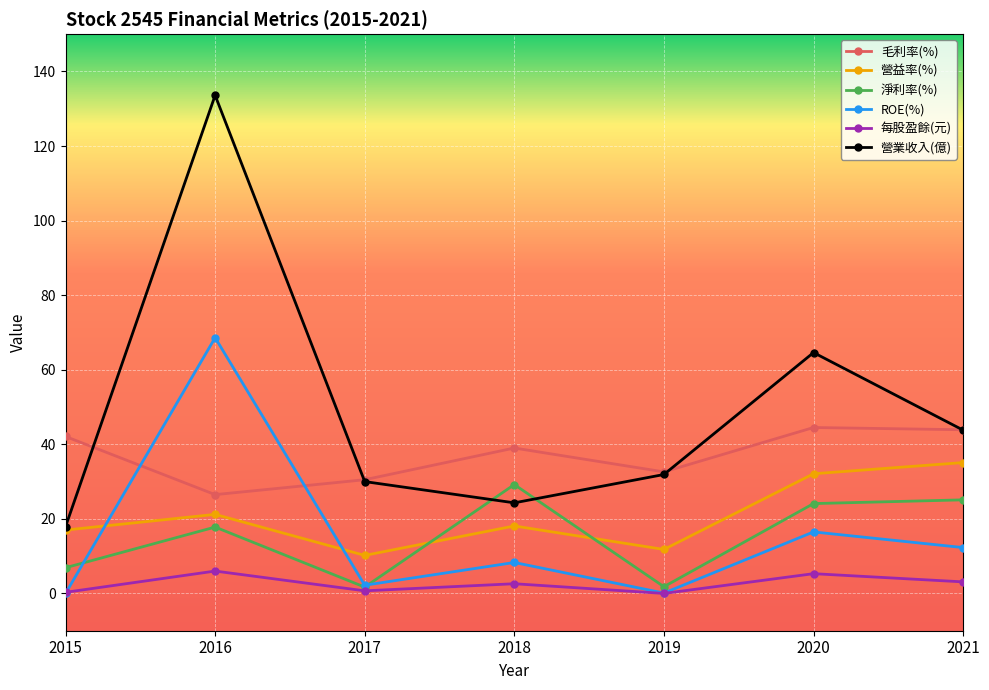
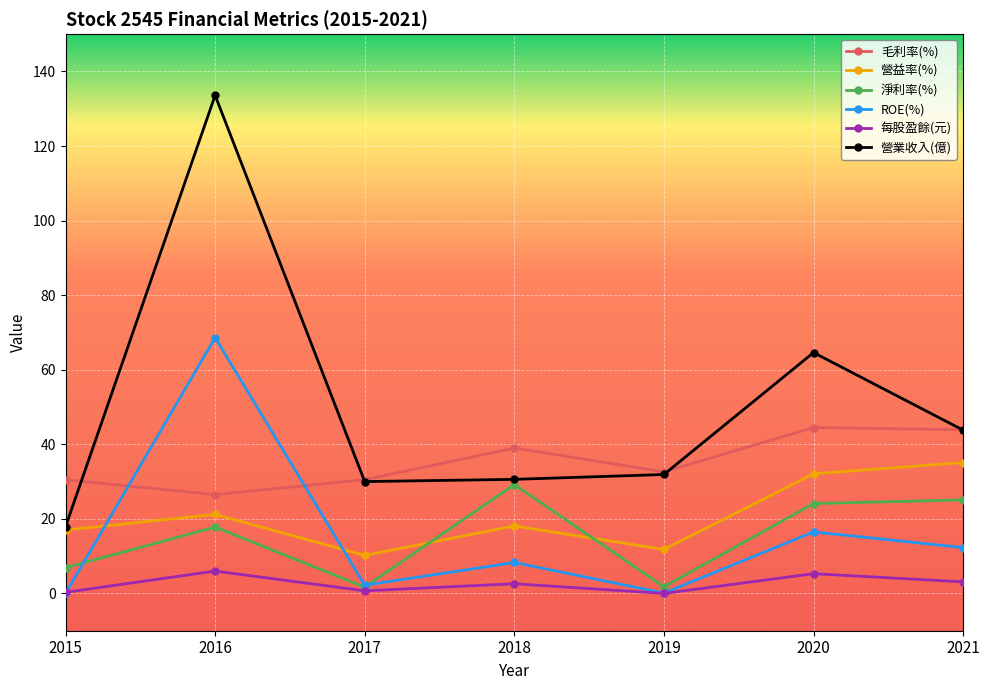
毛利率(%), 2015: 42 -> 31
營業收入(億), 2018: 24 -> 31
